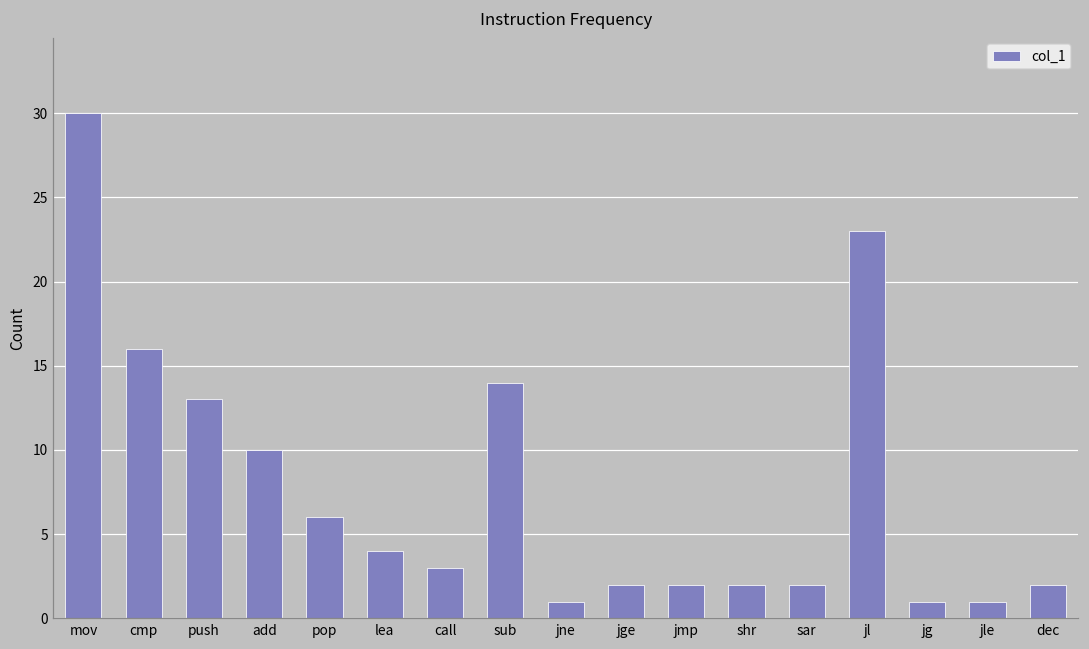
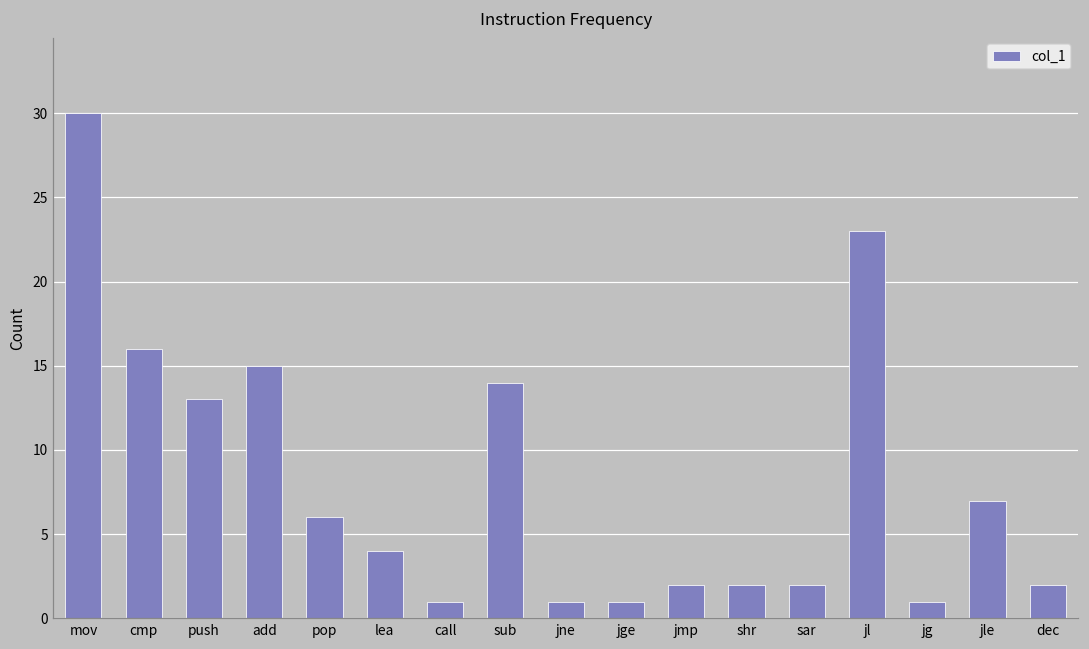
add: 10 -> 15
call: 3 -> 1
jge: 2 -> 1
jle: 1 -> 7
